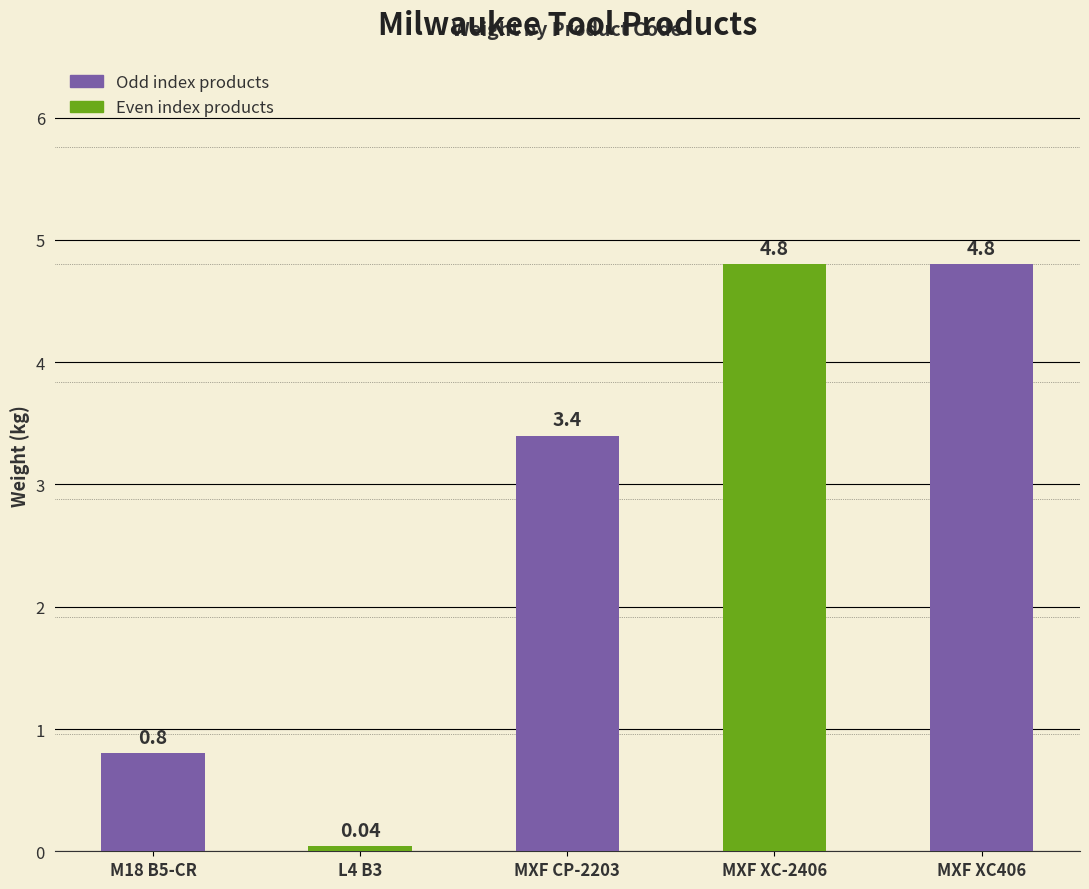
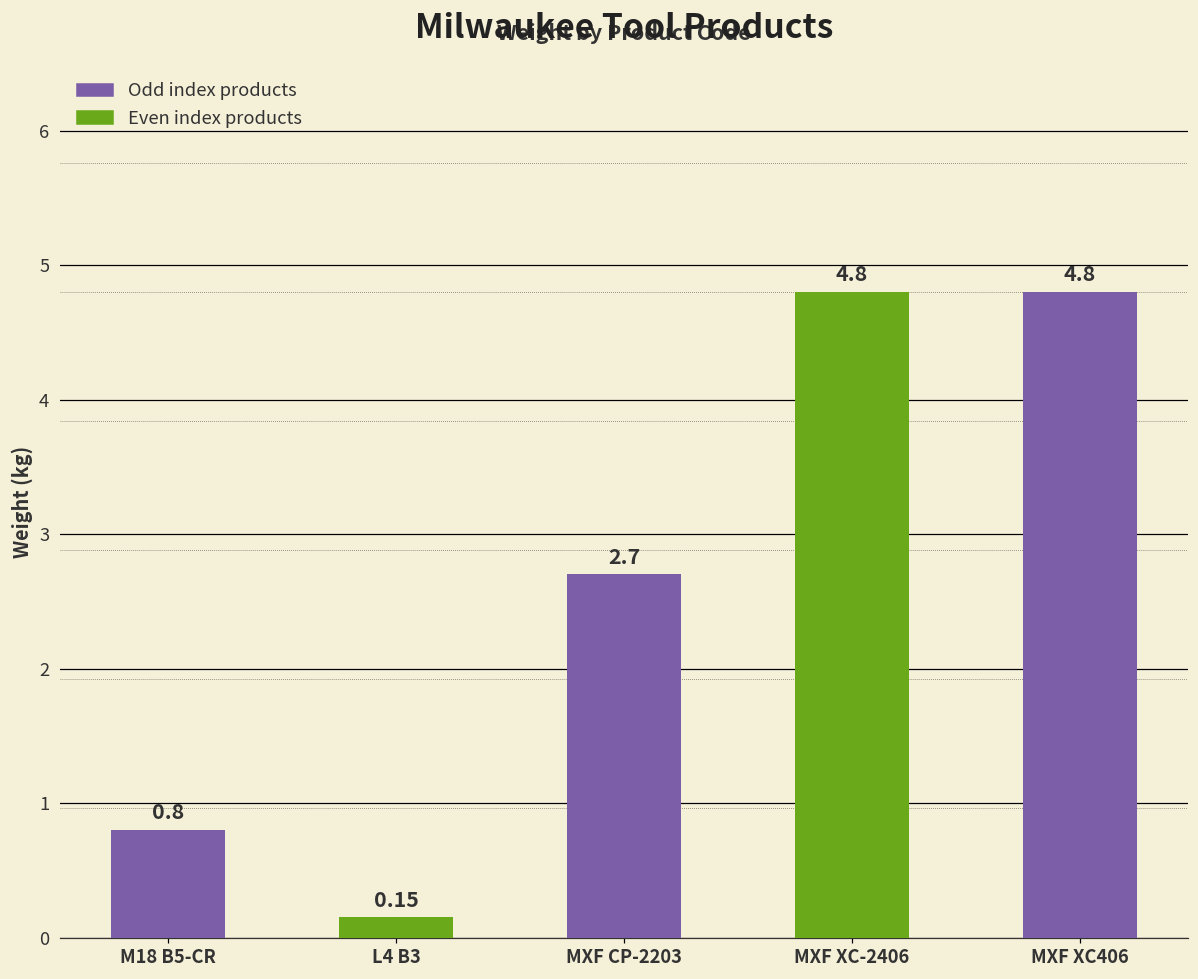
L4 B3: 0.04 -> 0.15
MXF CP-2203: 3.4 -> 2.7
